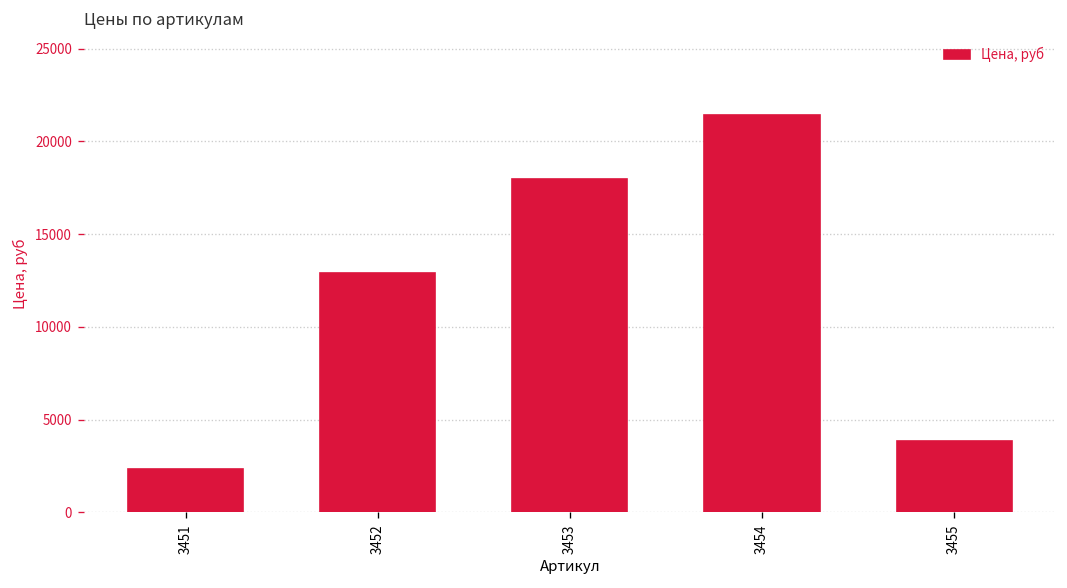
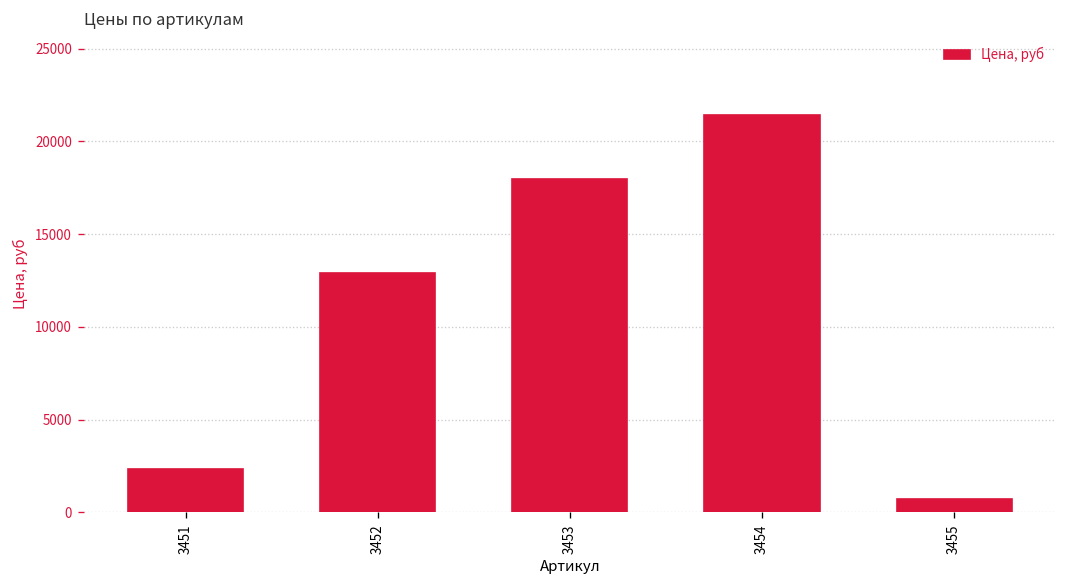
3455: 3800 -> 700
